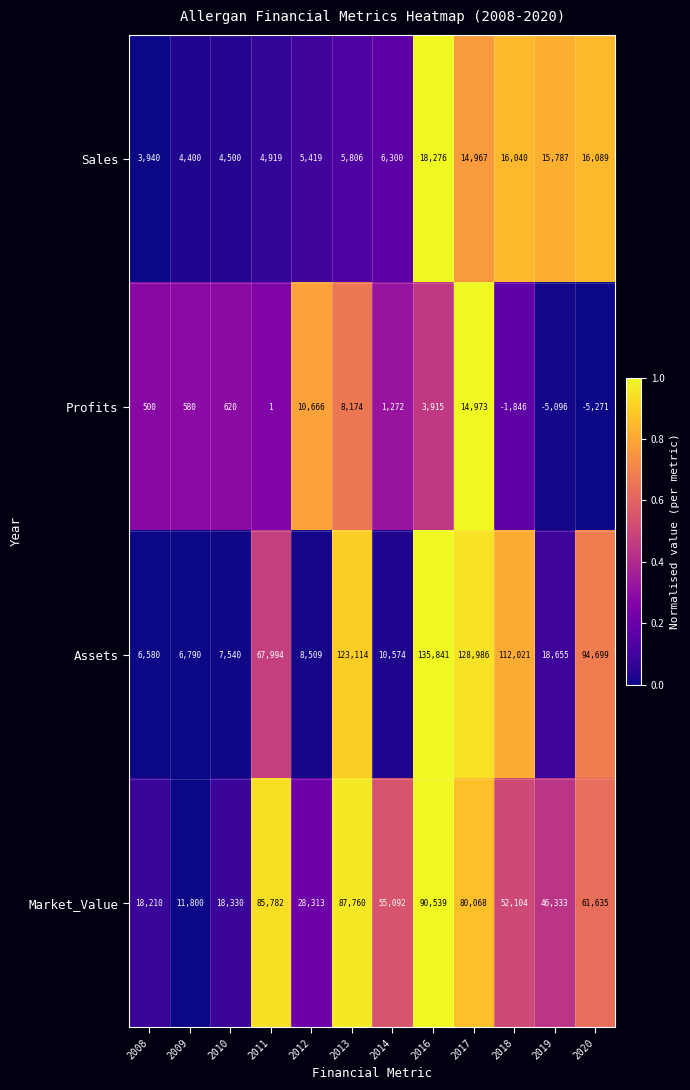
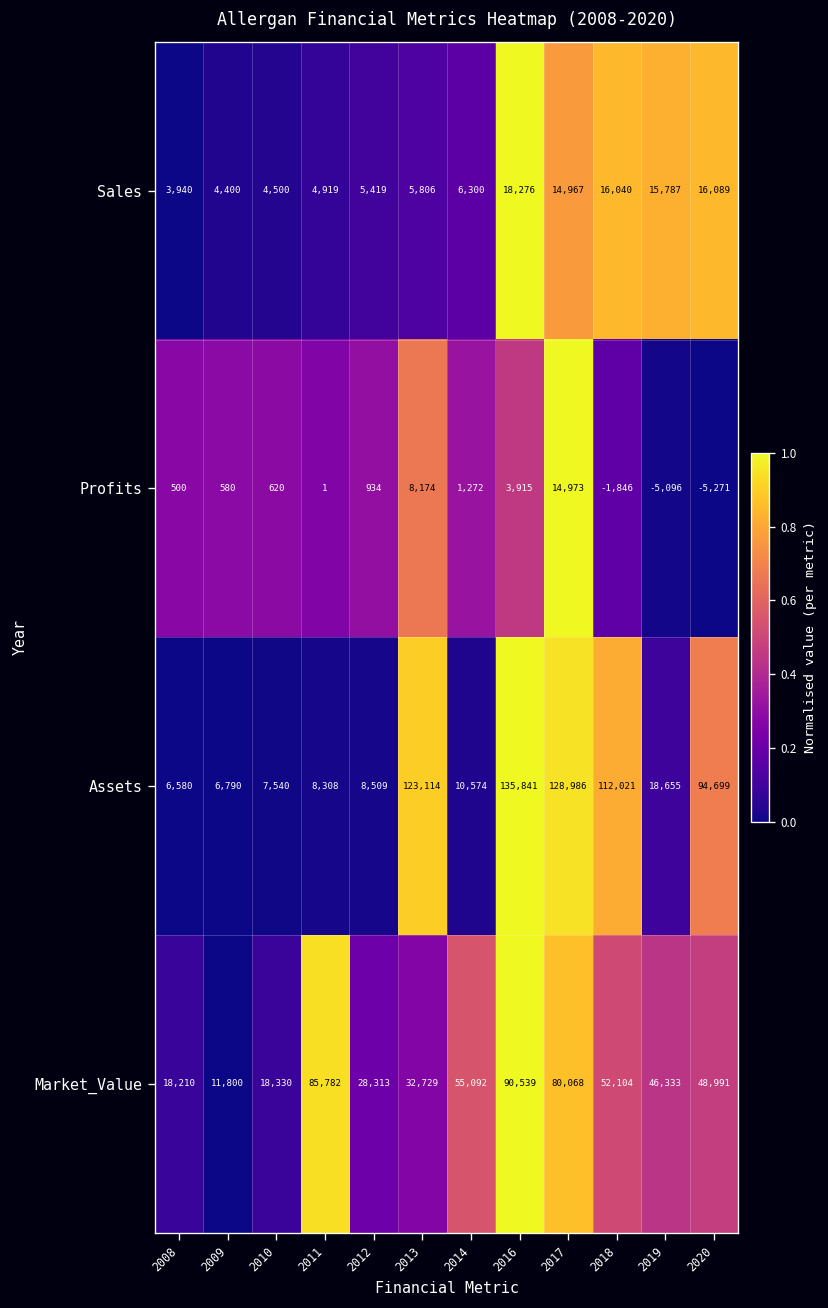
Profits, 2012: 10,666 -> 934
Assets, 2011: 67,994 -> 8,308
Market_Value, 2013: 87,760 -> 32,729
Market_Value, 2020: 61,635 -> 48,991
